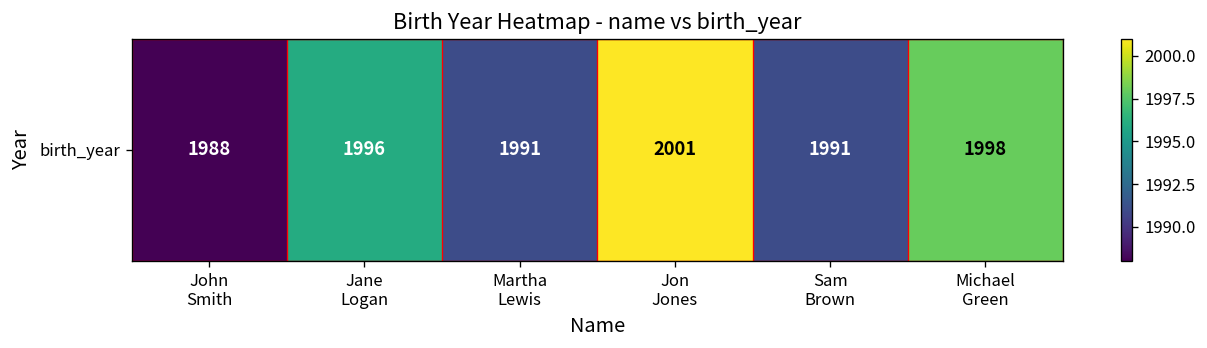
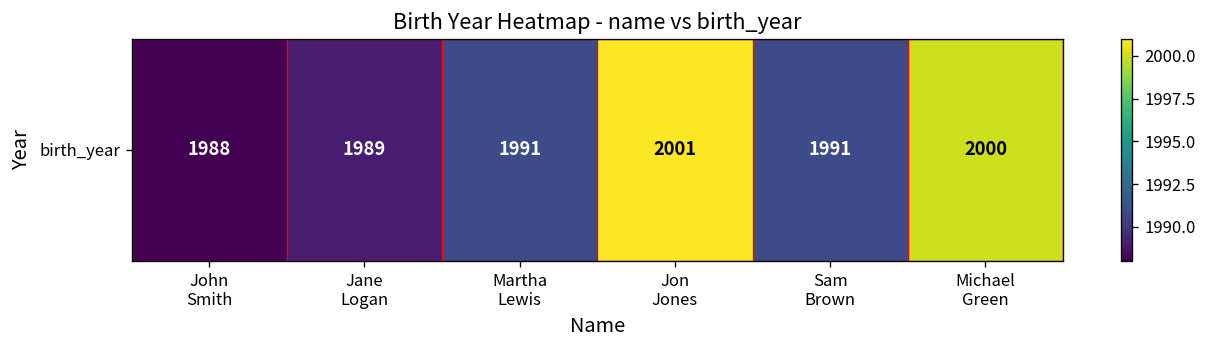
birth_year, Jane Logan: 1996 -> 1989
birth_year, Michael Green: 1998 -> 2000
